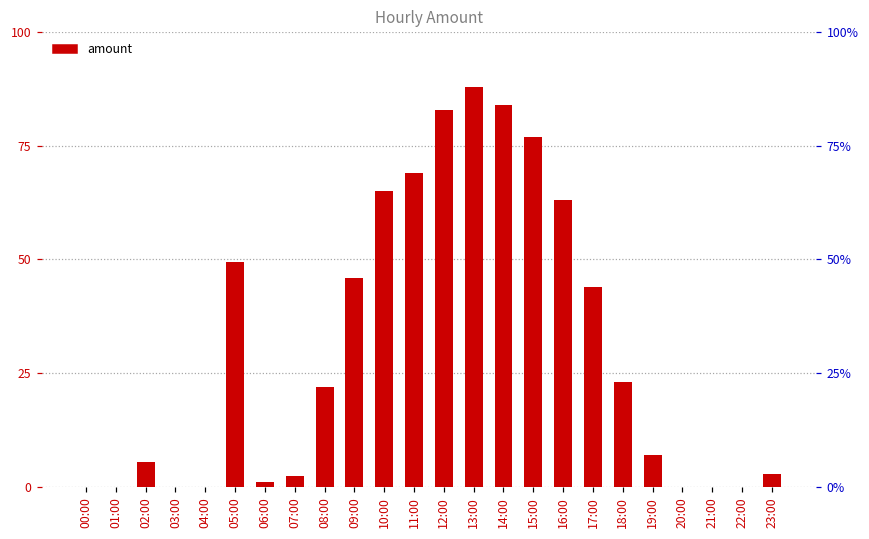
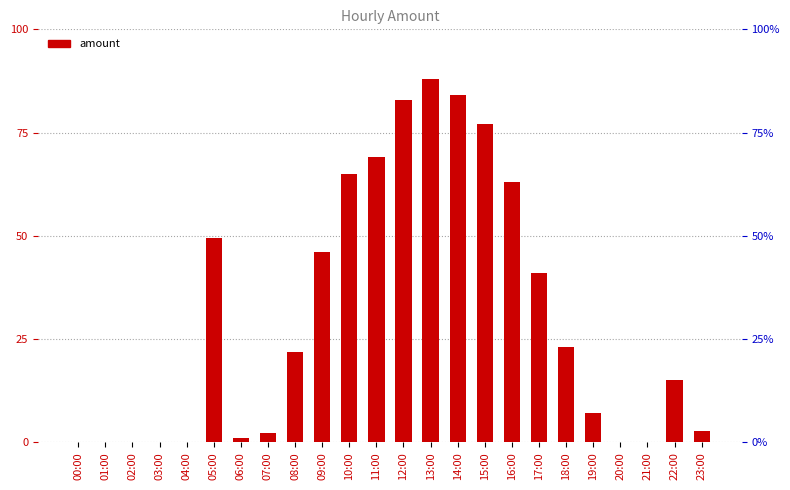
02:00: 5 -> 0
17:00: 44 -> 41
22:00: 0 -> 15
